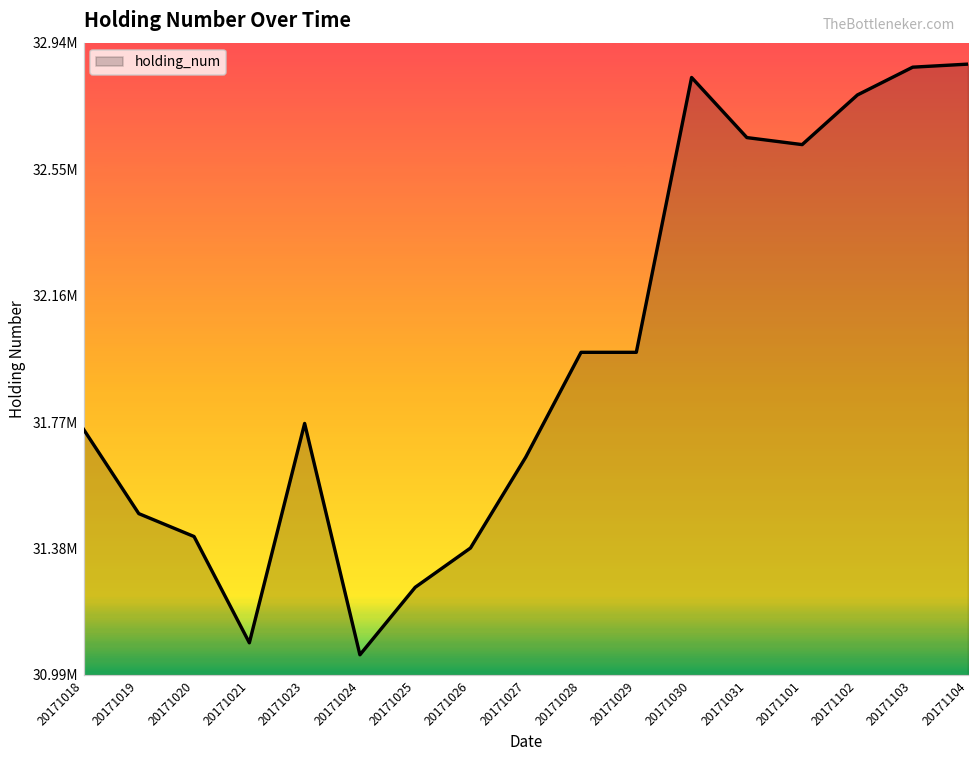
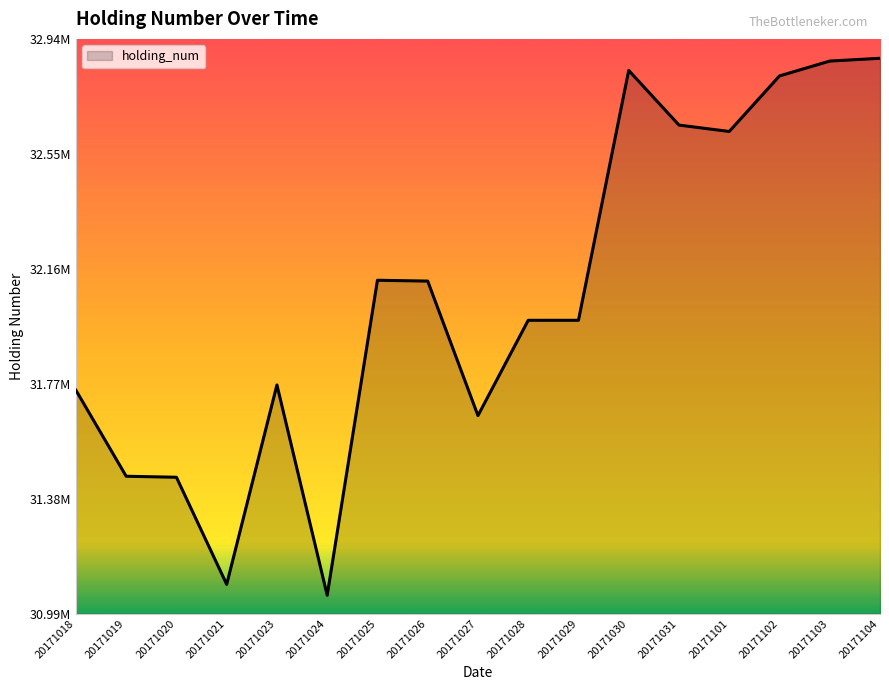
20171019: 31490000 -> 31460000
20171020: 31420000 -> 31450000
20171025: 31260000 -> 32120000
20171026: 31380000 -> 32120000
20171102: 32780000 -> 32810000
